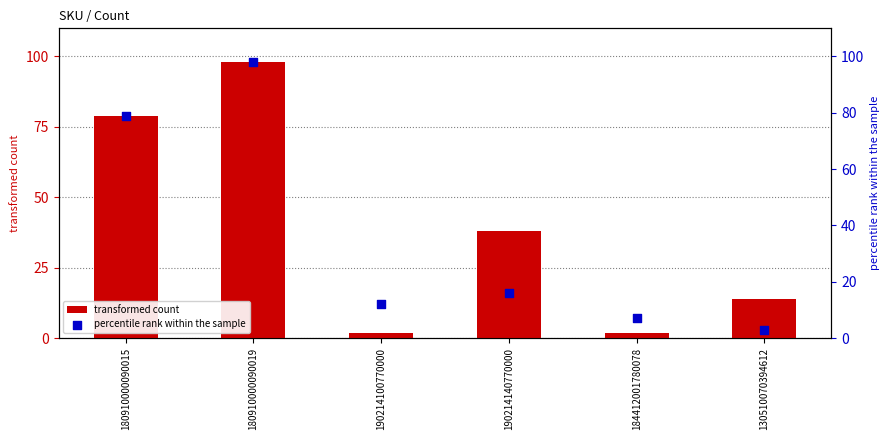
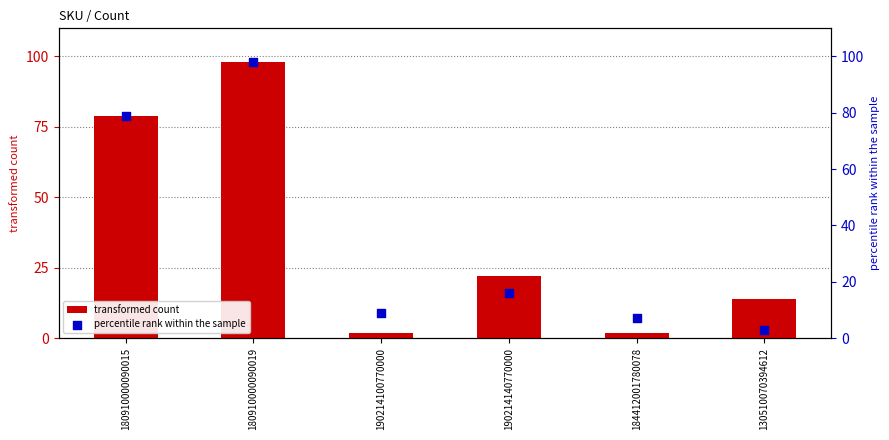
transformed count, 190214140770000: 38 -> 22
percentile rank within the sample, 190214100770000: 12 -> 9
